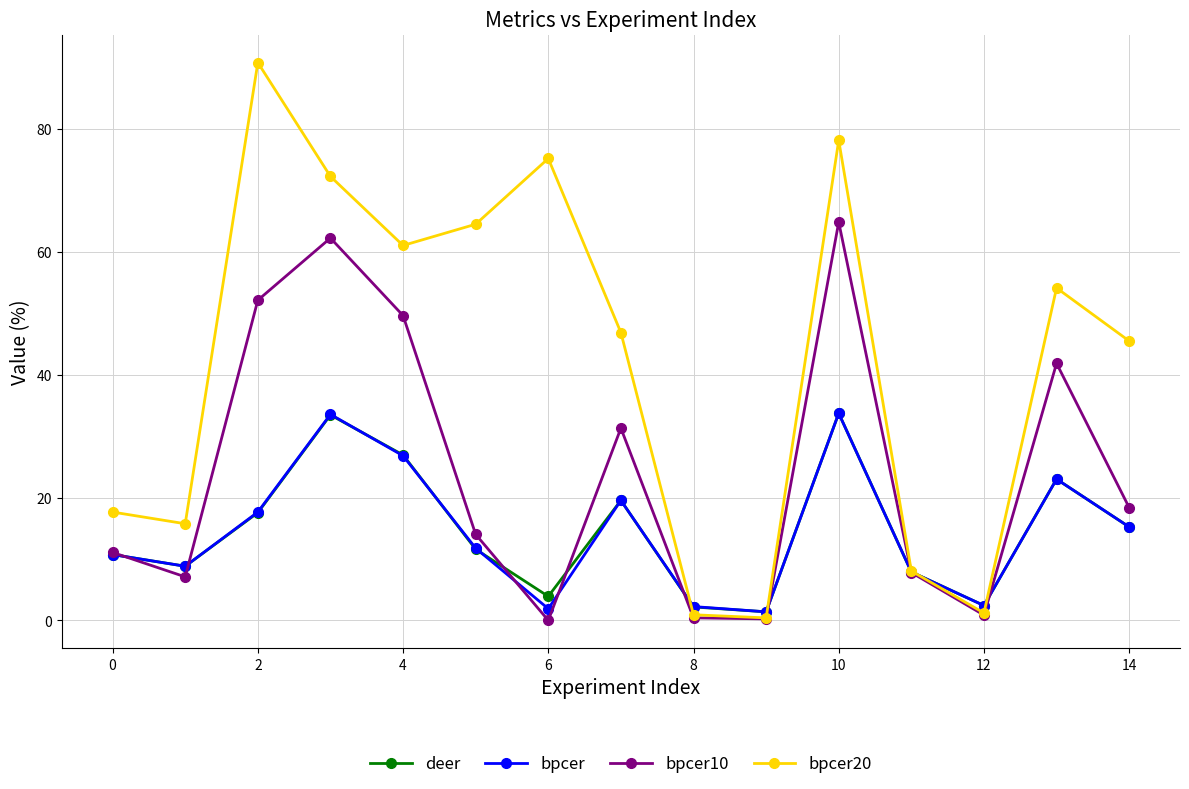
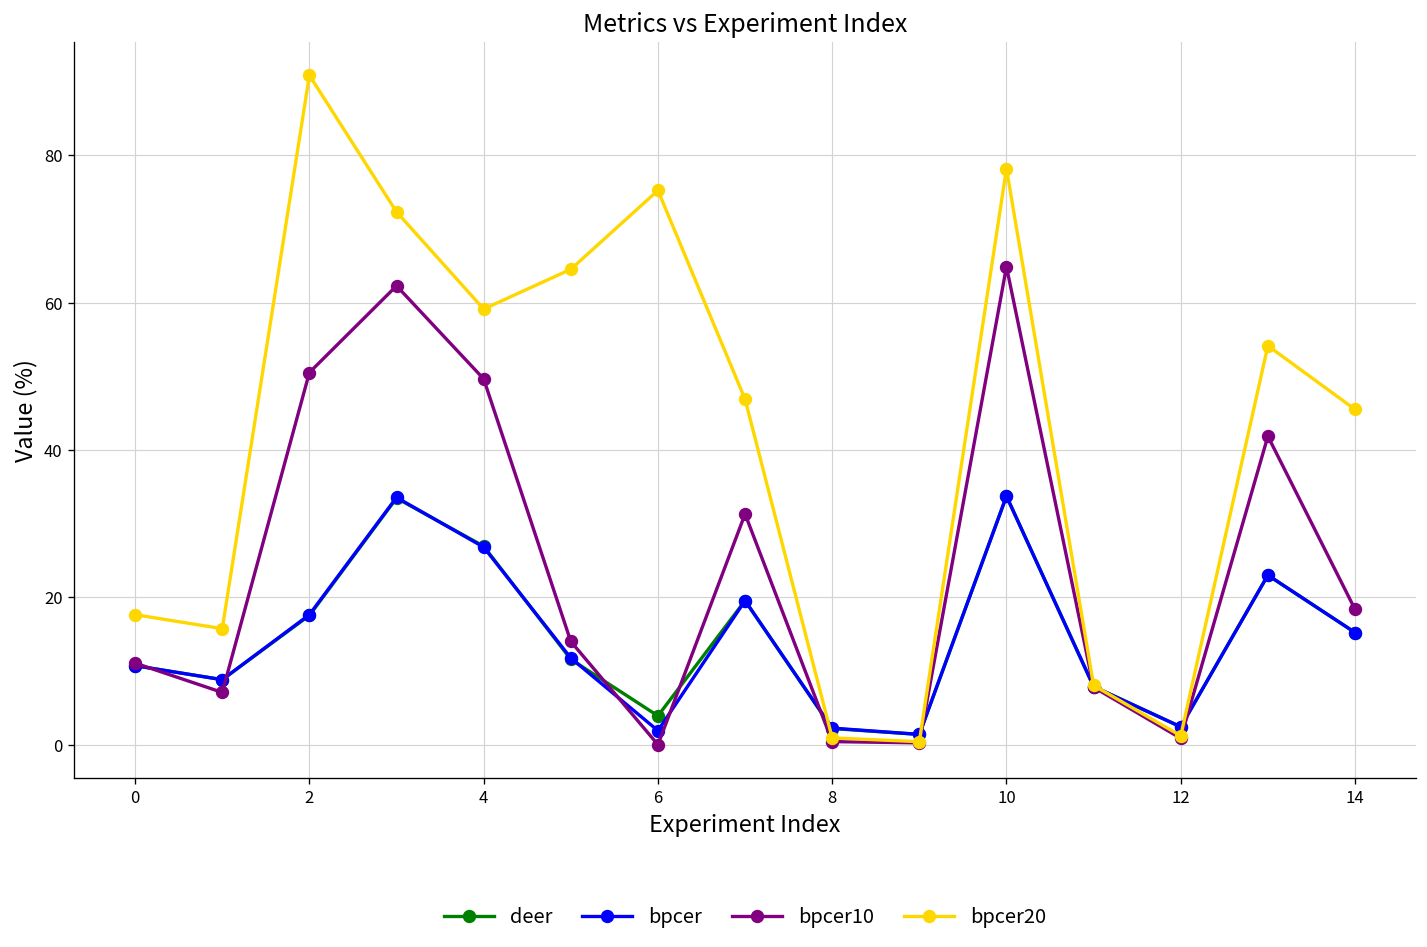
bpcer10, 2: 52 -> 51
bpcer20, 4: 61 -> 59
